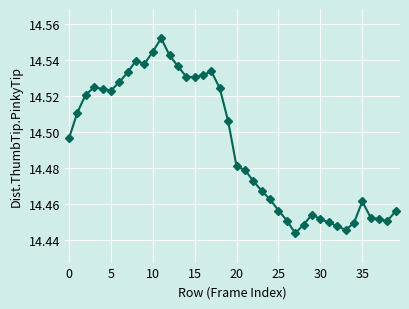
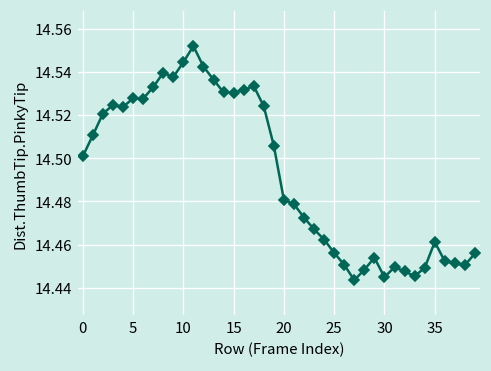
0: 14.496 -> 14.501
5: 14.523 -> 14.528
30: 14.451 -> 14.445
